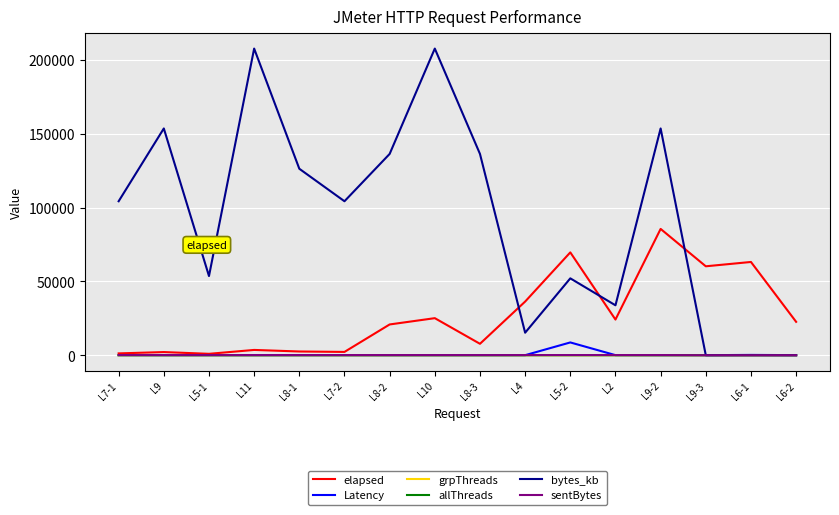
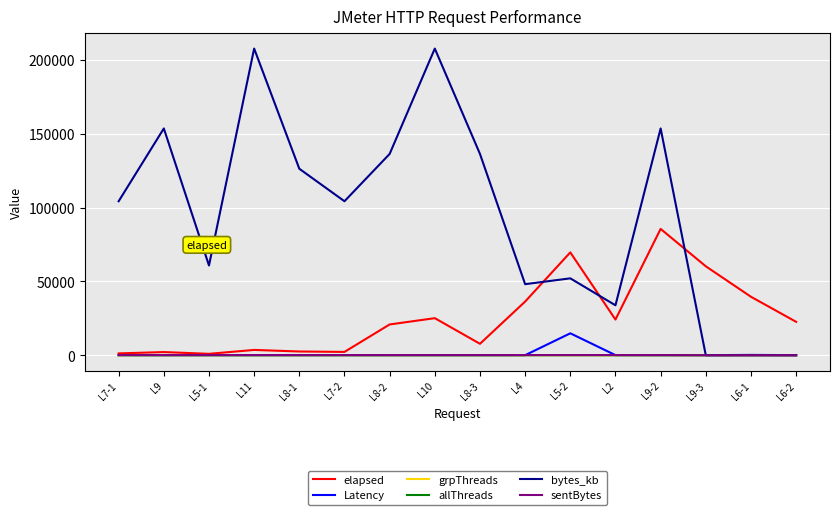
bytes_kb, L5-1: 54000 -> 61000
bytes_kb, L4: 15000 -> 48000
Latency, L5-2: 9000 -> 15000
elapsed, L6-1: 63000 -> 40000
